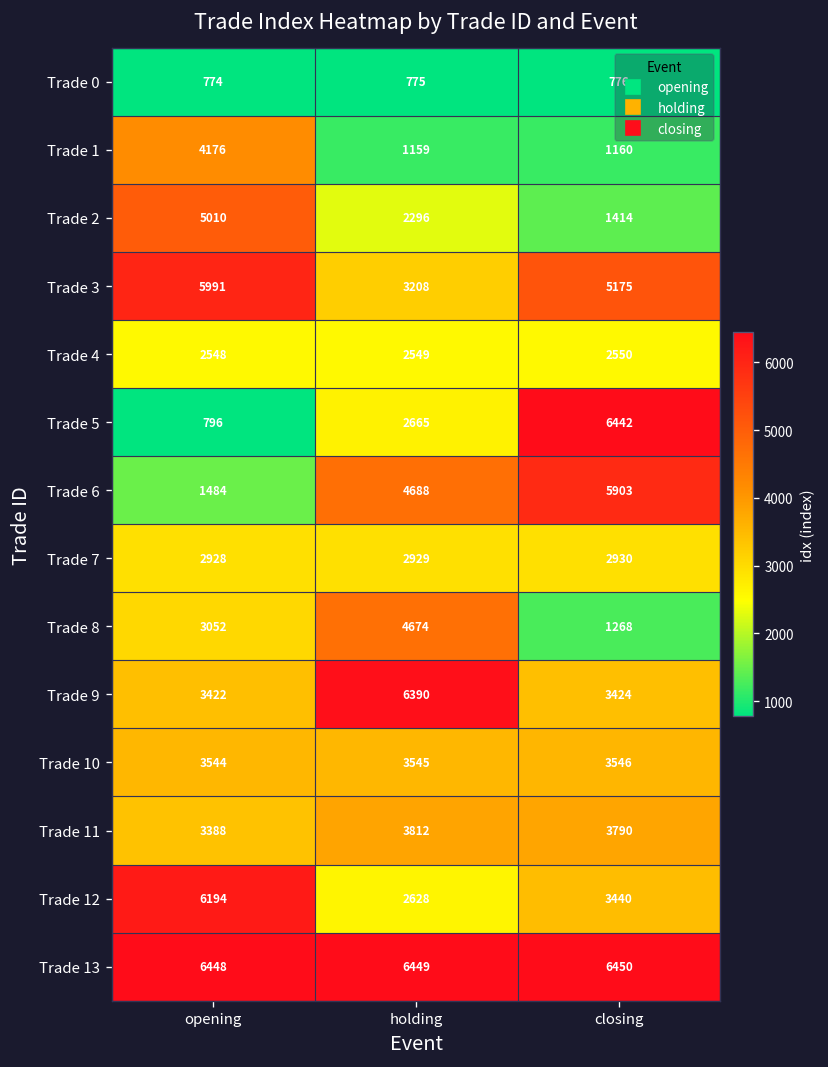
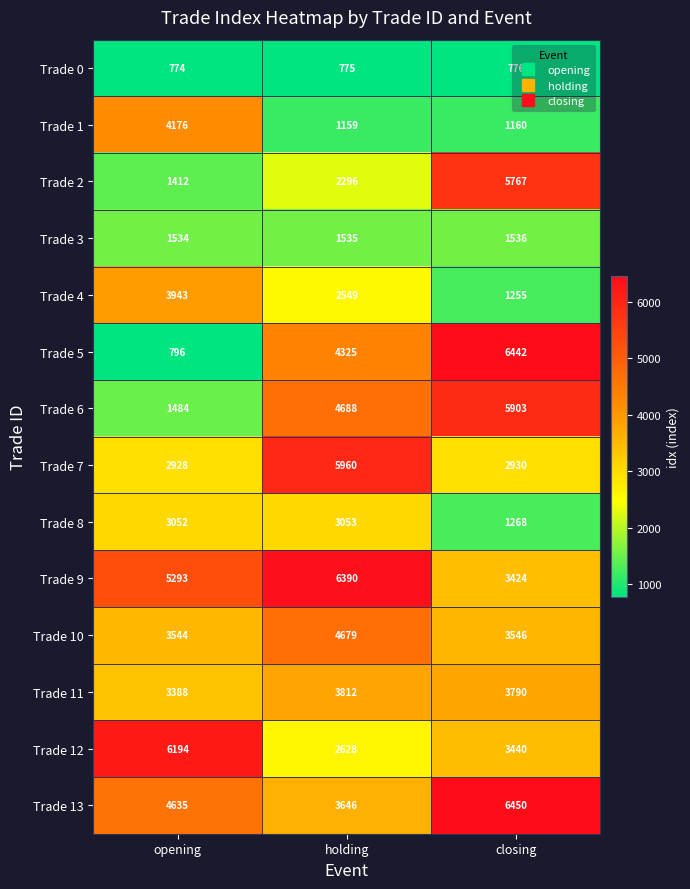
Trade 2, opening: 5010 -> 1412
Trade 2, closing: 1414 -> 5767
Trade 3, opening: 5991 -> 1534
Trade 3, holding: 3208 -> 1535
Trade 3, closing: 5175 -> 1536
Trade 4, opening: 2548 -> 3943
Trade 4, closing: 2550 -> 1255
Trade 5, holding: 2665 -> 4325
Trade 7, holding: 2929 -> 5960
Trade 8, holding: 4674 -> 3053
Trade 9, opening: 3422 -> 5293
Trade 10, holding: 3545 -> 4679
Trade 13, opening: 6448 -> 4635
Trade 13, holding: 6449 -> 3646
